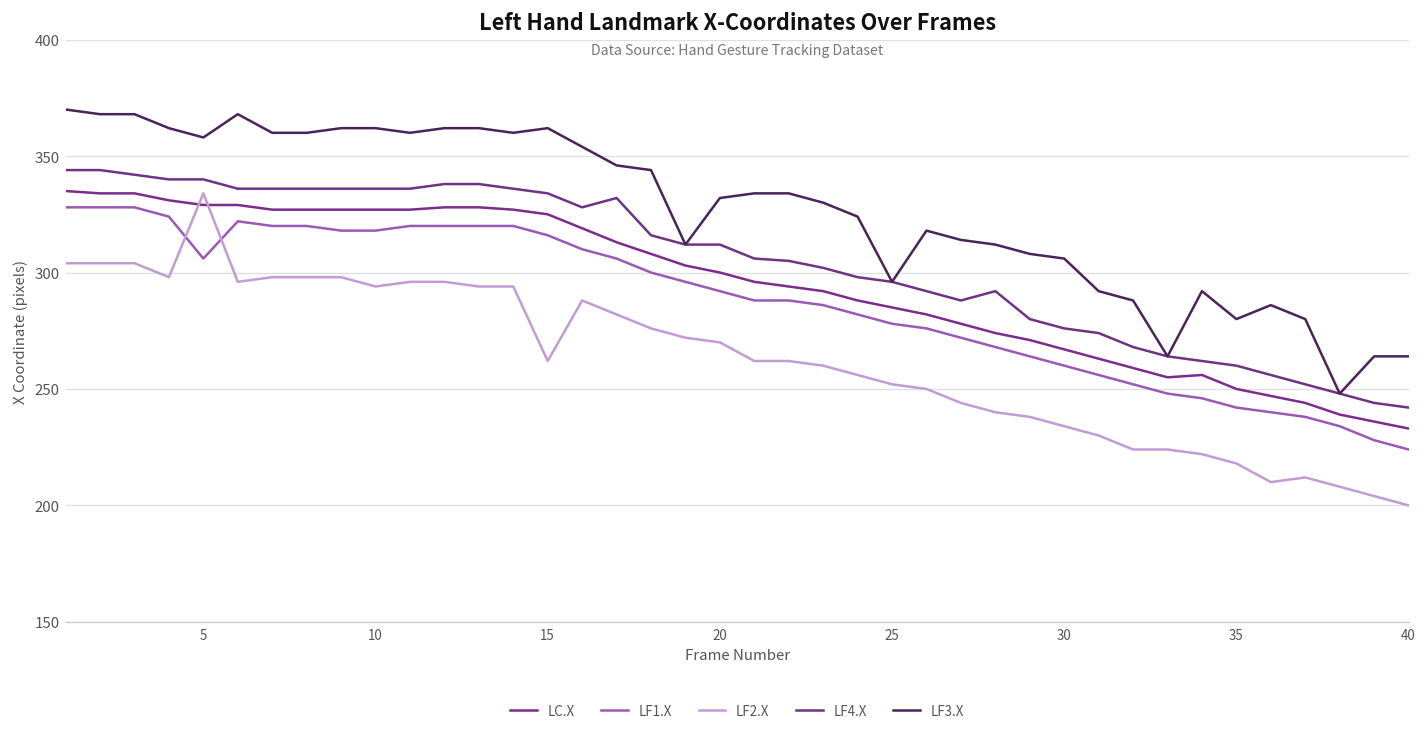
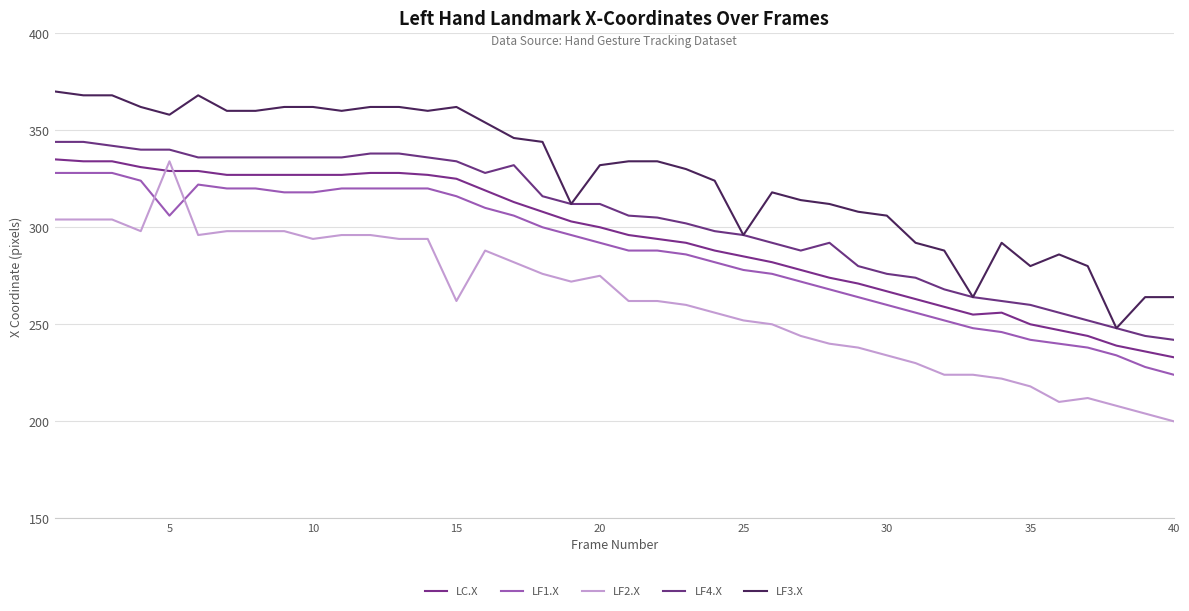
LF2.X, 20: 270 -> 275
